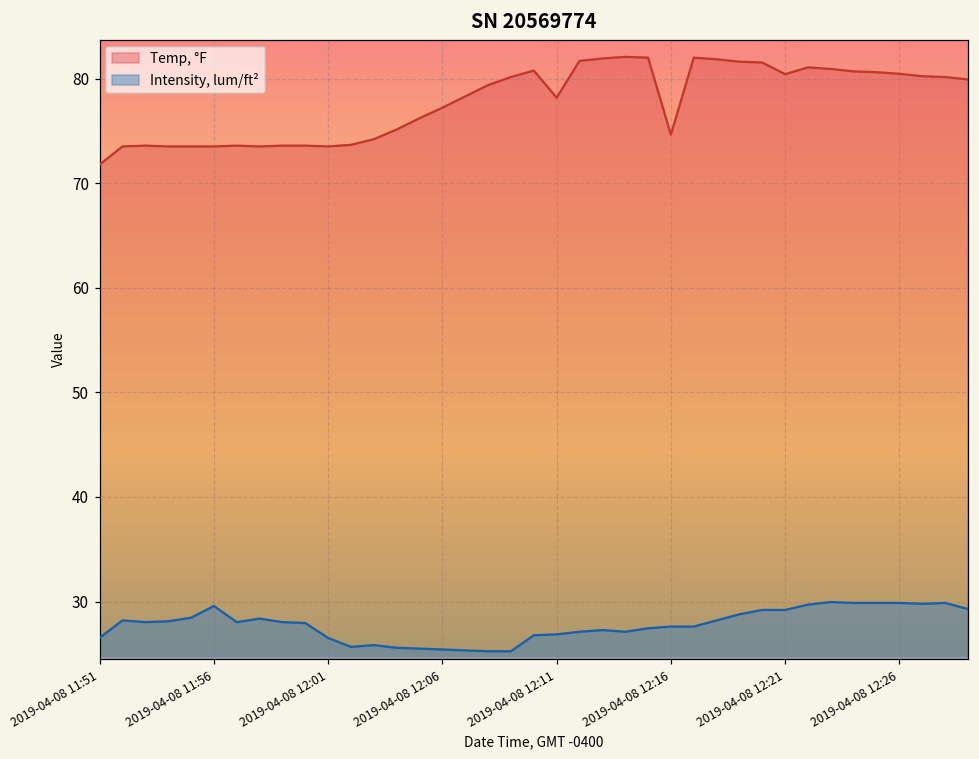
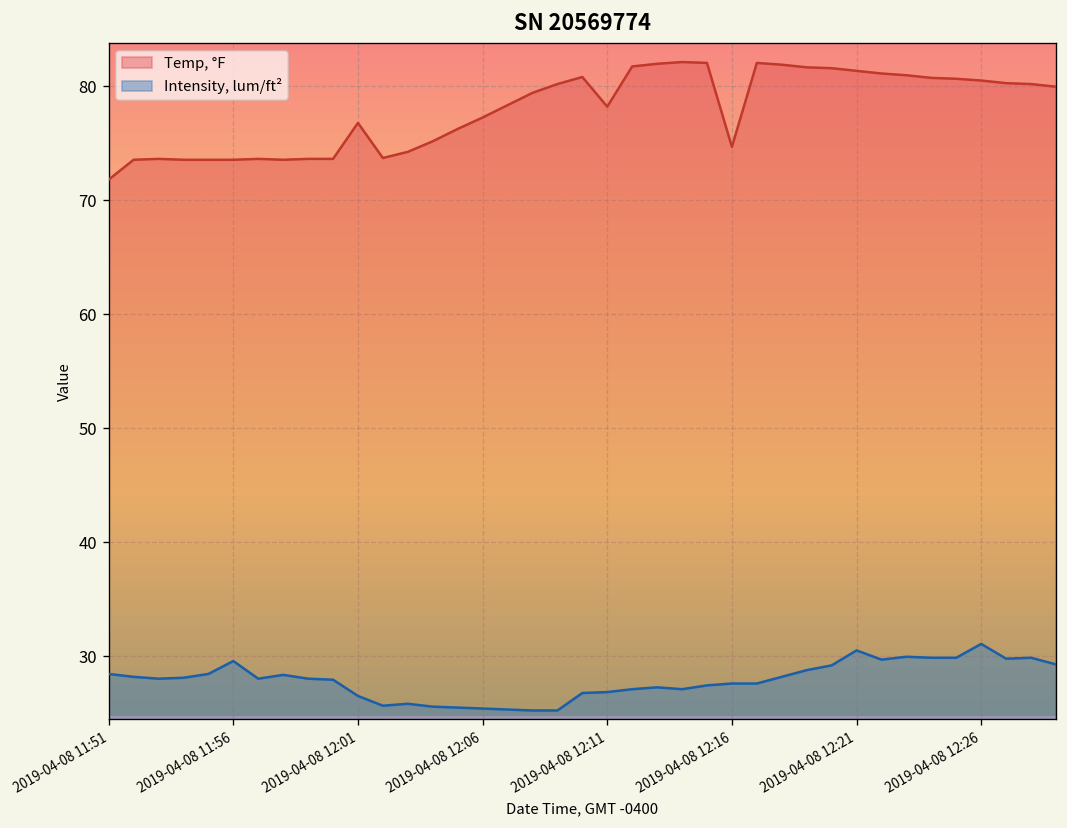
Intensity, lum/ft², 2019-04-08 11:51: 27 -> 28
Temp, °F, 2019-04-08 12:01: 74 -> 77
Temp, °F, 2019-04-08 12:21: 80 -> 81
Intensity, lum/ft², 2019-04-08 12:21: 29 -> 31
Intensity, lum/ft², 2019-04-08 12:26: 30 -> 31
